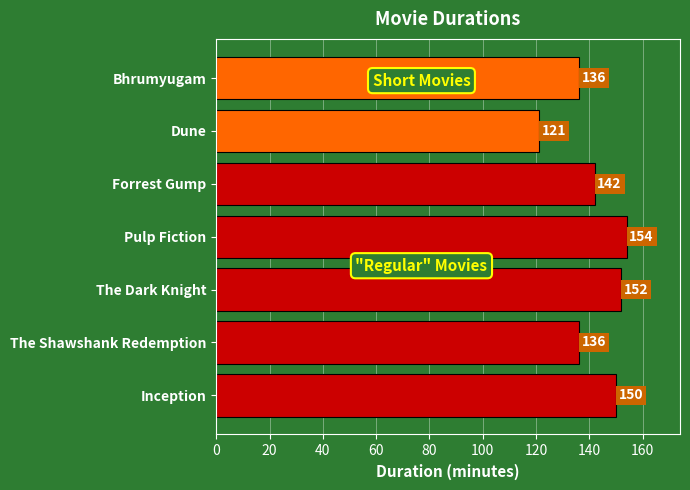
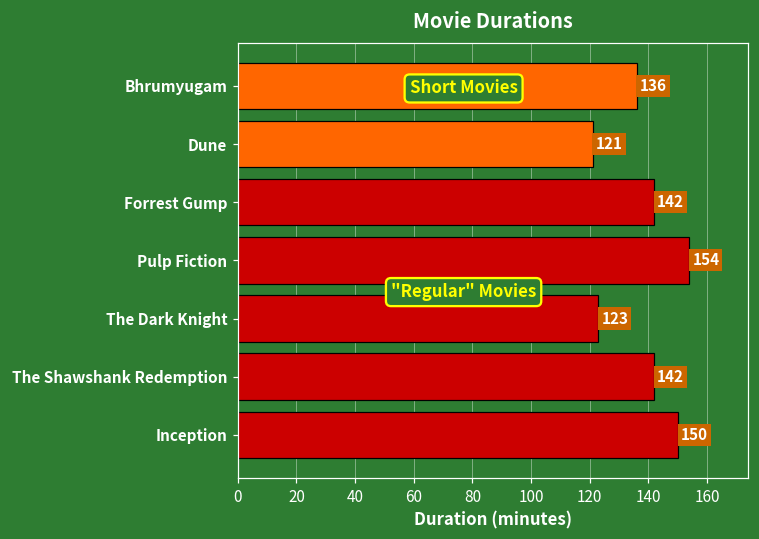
The Dark Knight: 152 -> 123
The Shawshank Redemption: 136 -> 142
